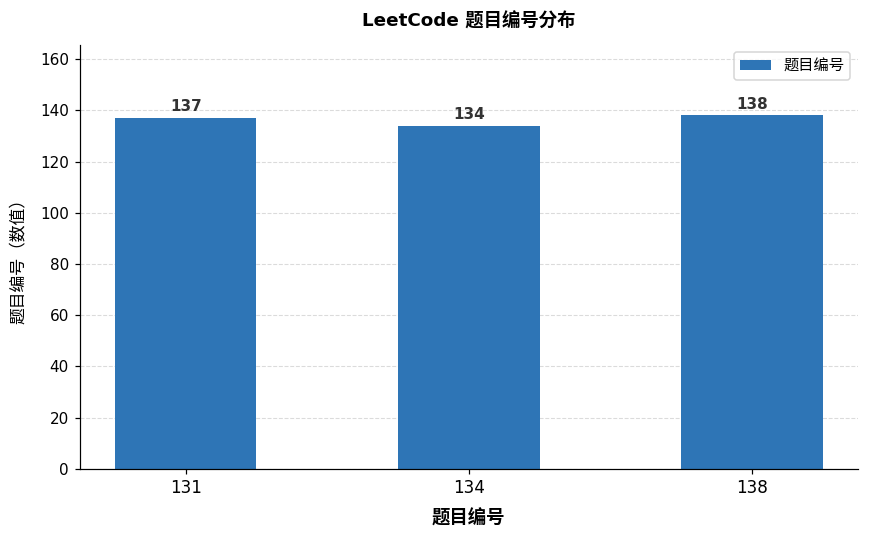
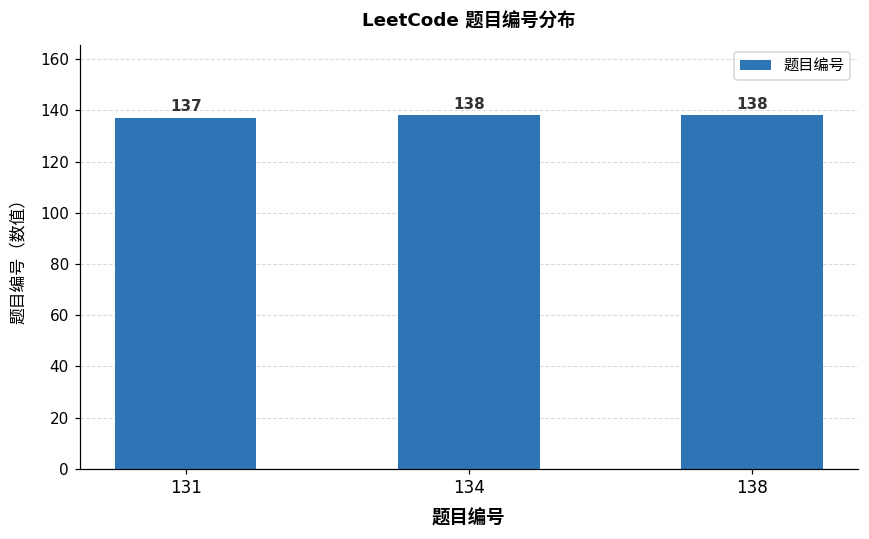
134: 134 -> 138
